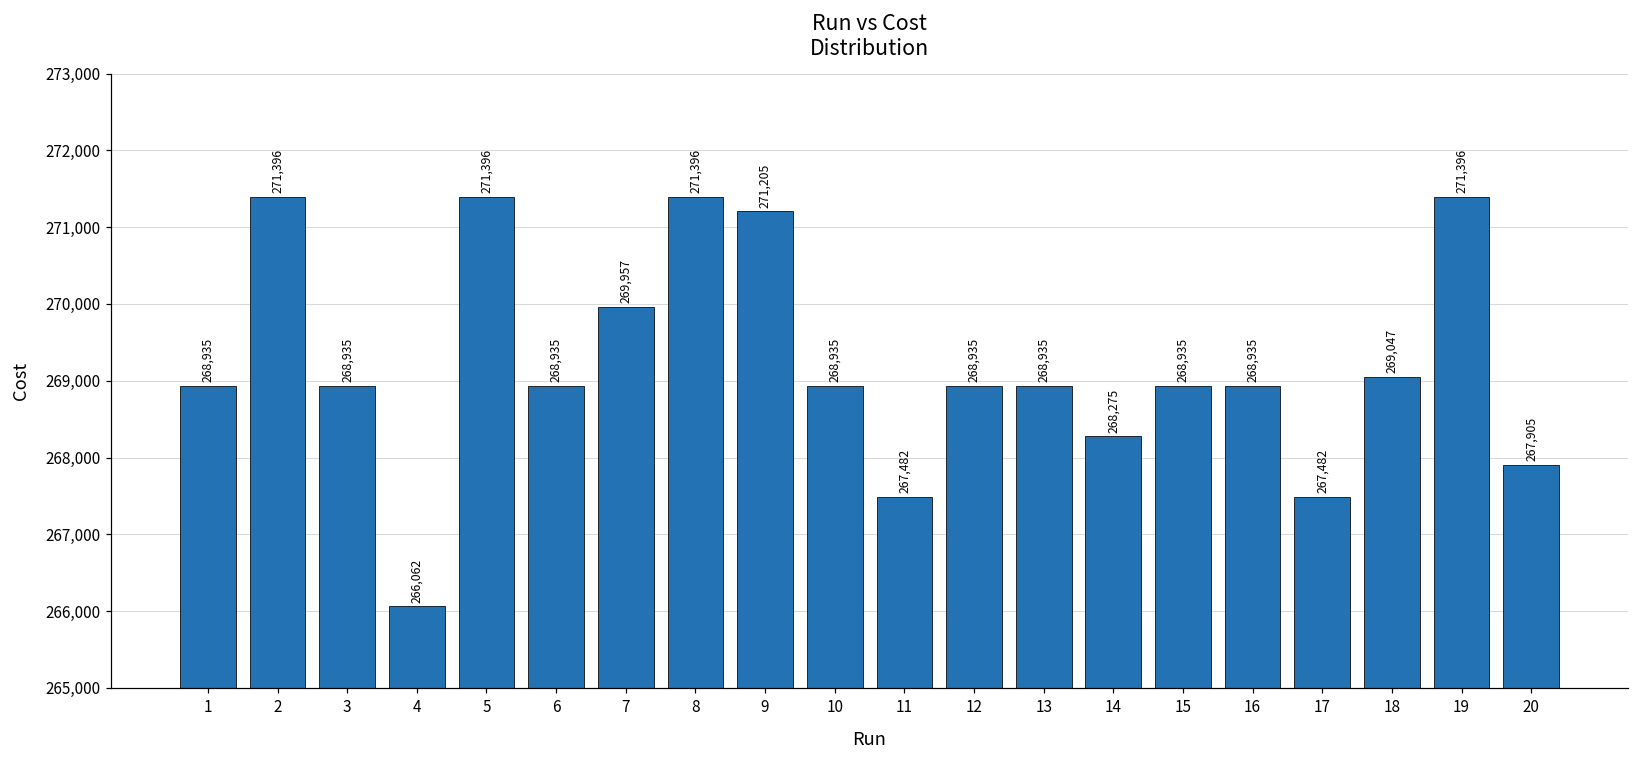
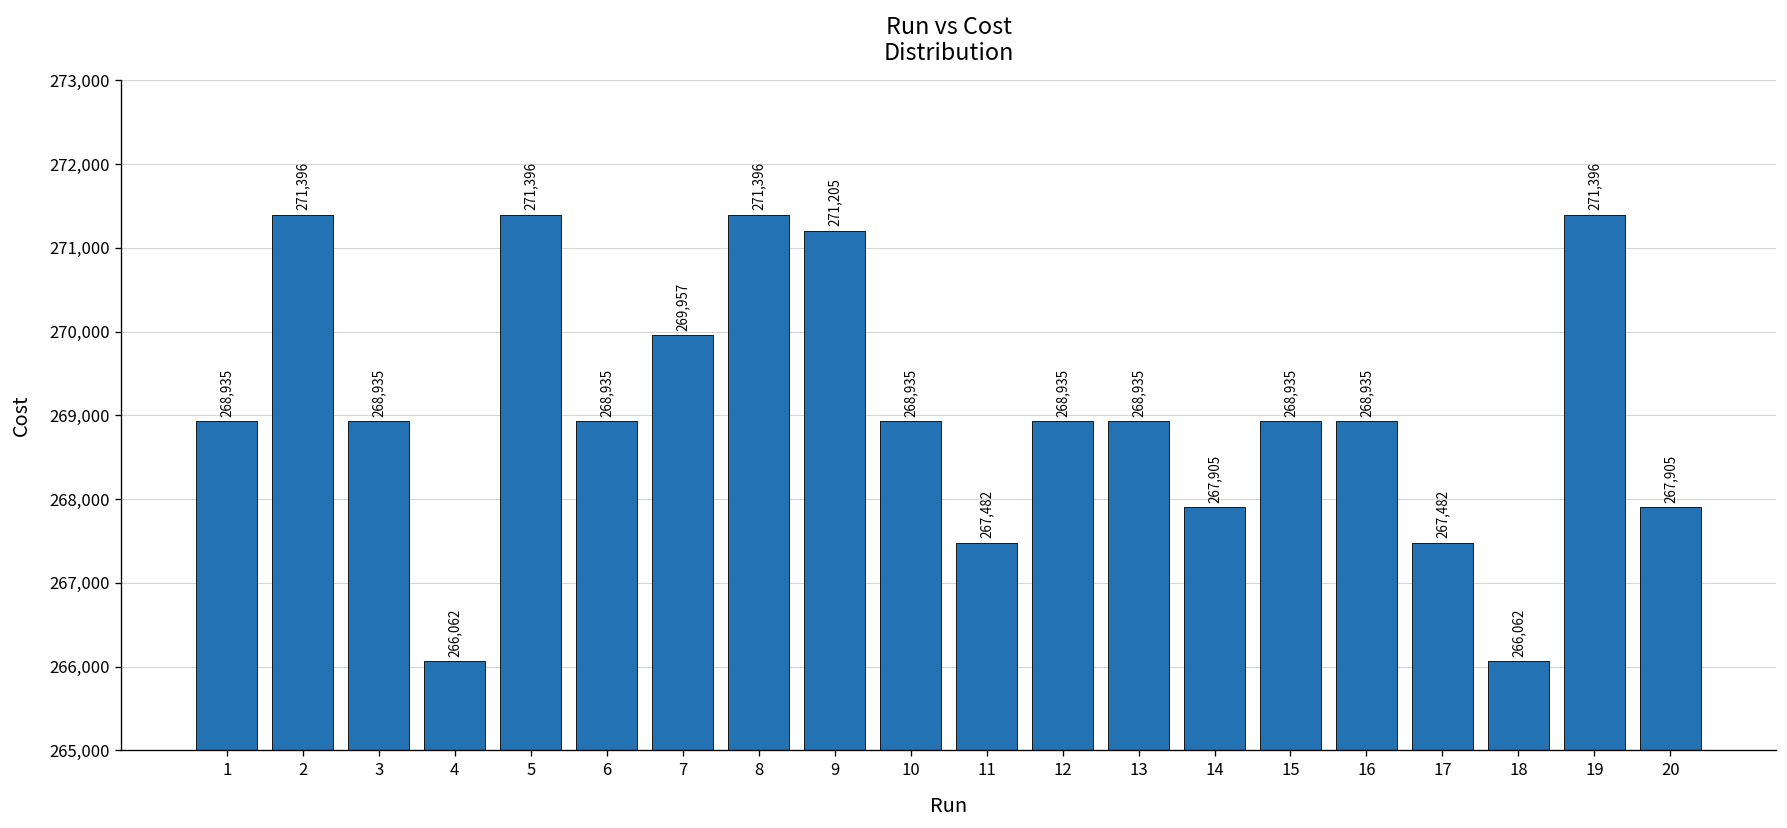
14: 268,275 -> 267,905
18: 269,047 -> 266,062
